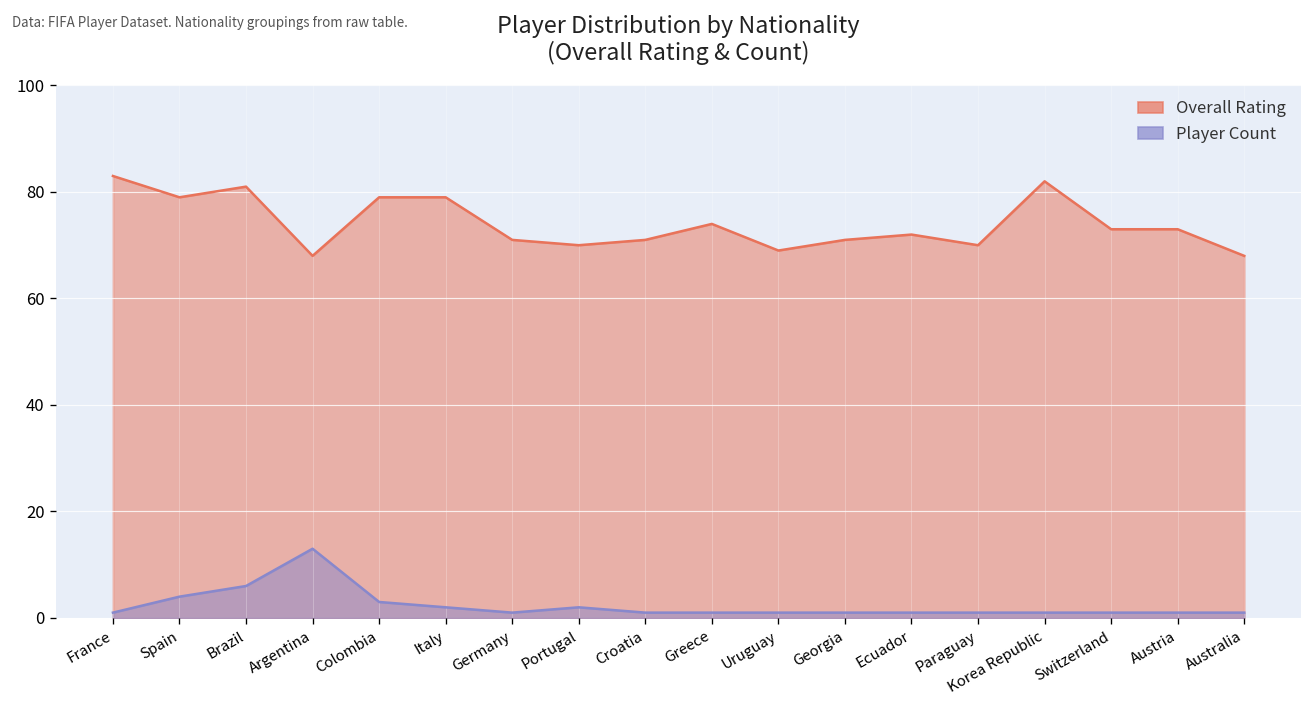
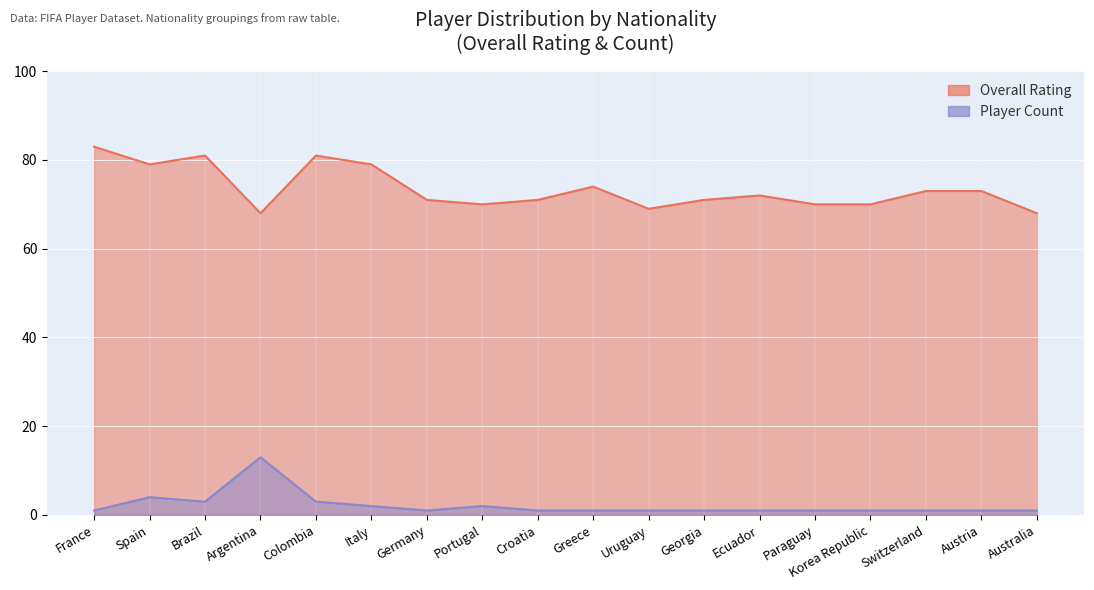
Player Count, Brazil: 6 -> 3
Overall Rating, Colombia: 79 -> 81
Overall Rating, Korea Republic: 82 -> 70
